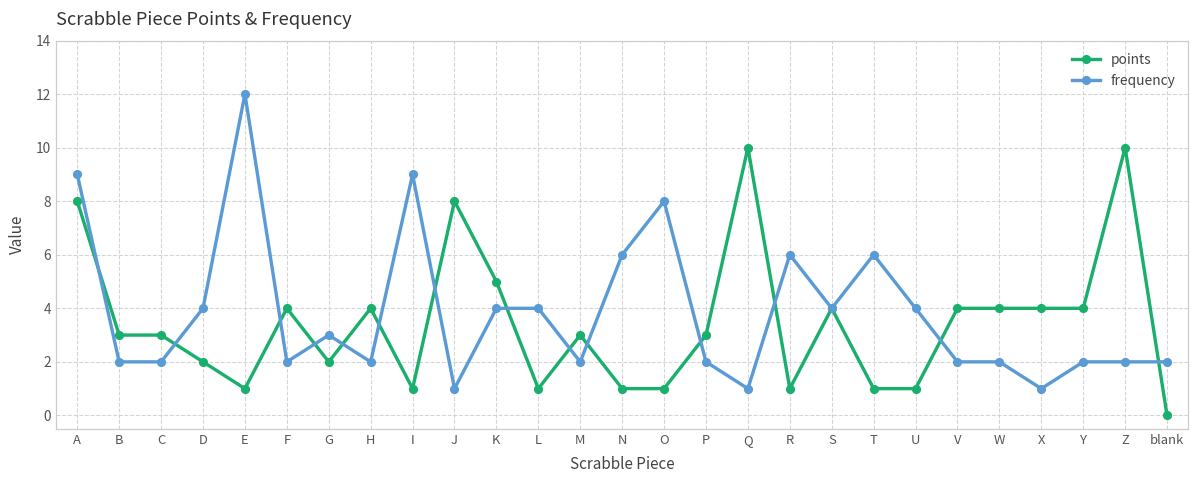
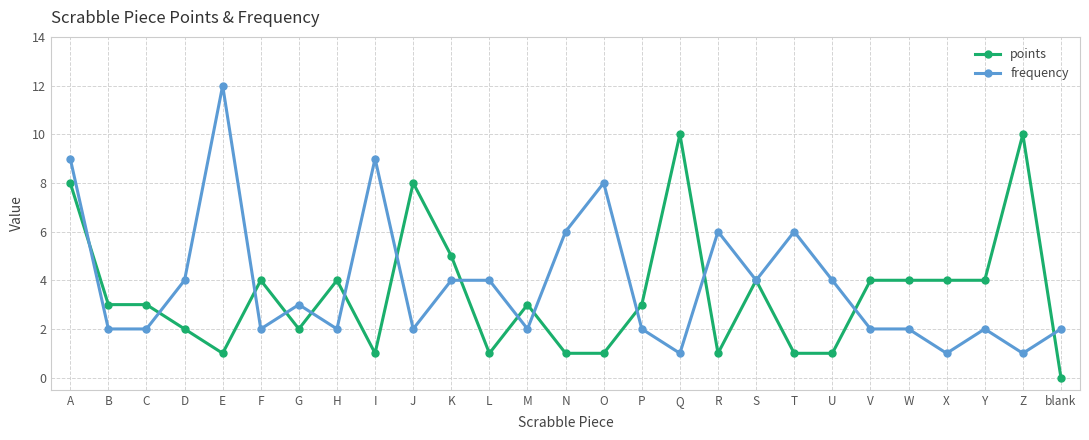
frequency, J: 1 -> 2
frequency, Z: 2 -> 1
